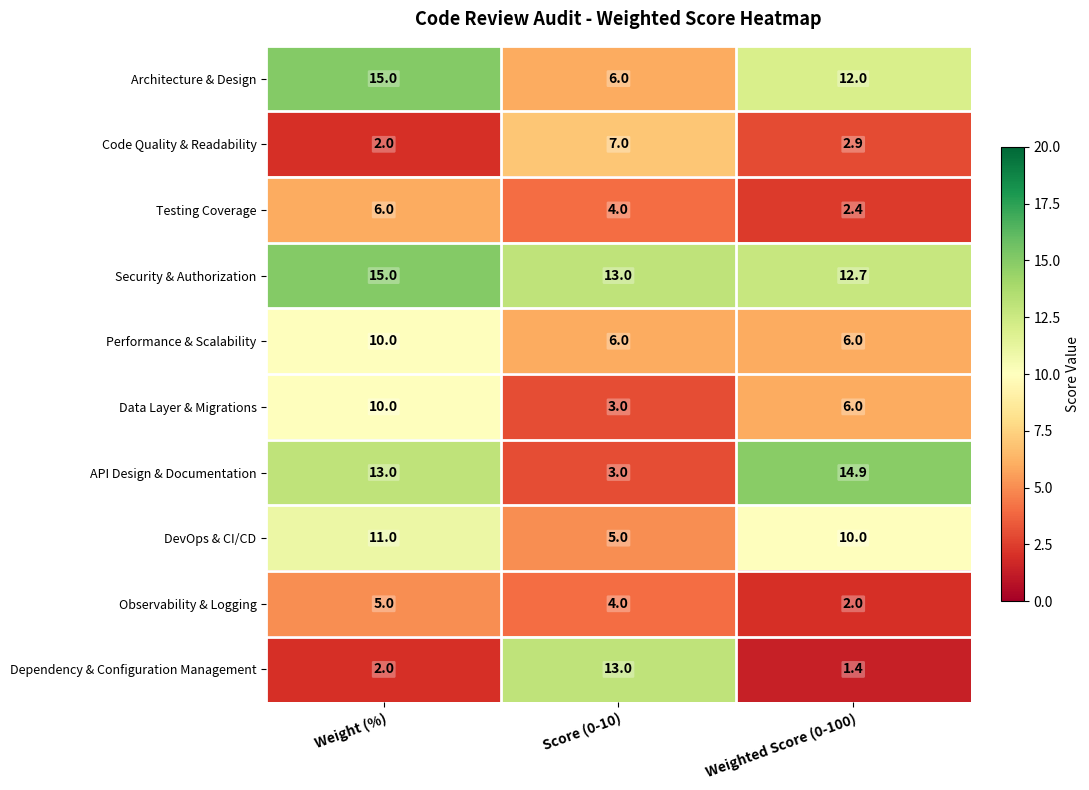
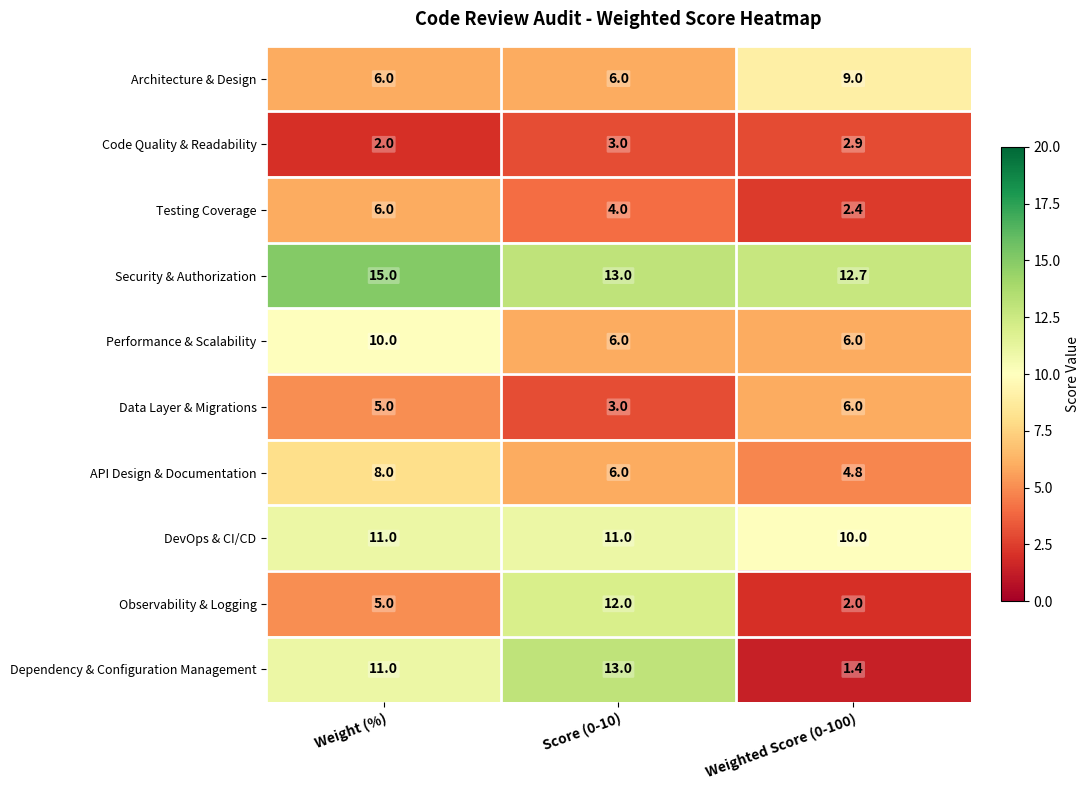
Architecture & Design, Weight (%): 15.0 -> 6.0
Architecture & Design, Weighted Score (0-100): 12.0 -> 9.0
Code Quality & Readability, Score (0-10): 7.0 -> 3.0
Data Layer & Migrations, Weight (%): 10.0 -> 5.0
API Design & Documentation, Weight (%): 13.0 -> 8.0
API Design & Documentation, Score (0-10): 3.0 -> 6.0
API Design & Documentation, Weighted Score (0-100): 14.9 -> 4.8
DevOps & CI/CD, Score (0-10): 5.0 -> 11.0
Observability & Logging, Score (0-10): 4.0 -> 12.0
Dependency & Configuration Management, Weight (%): 2.0 -> 11.0
